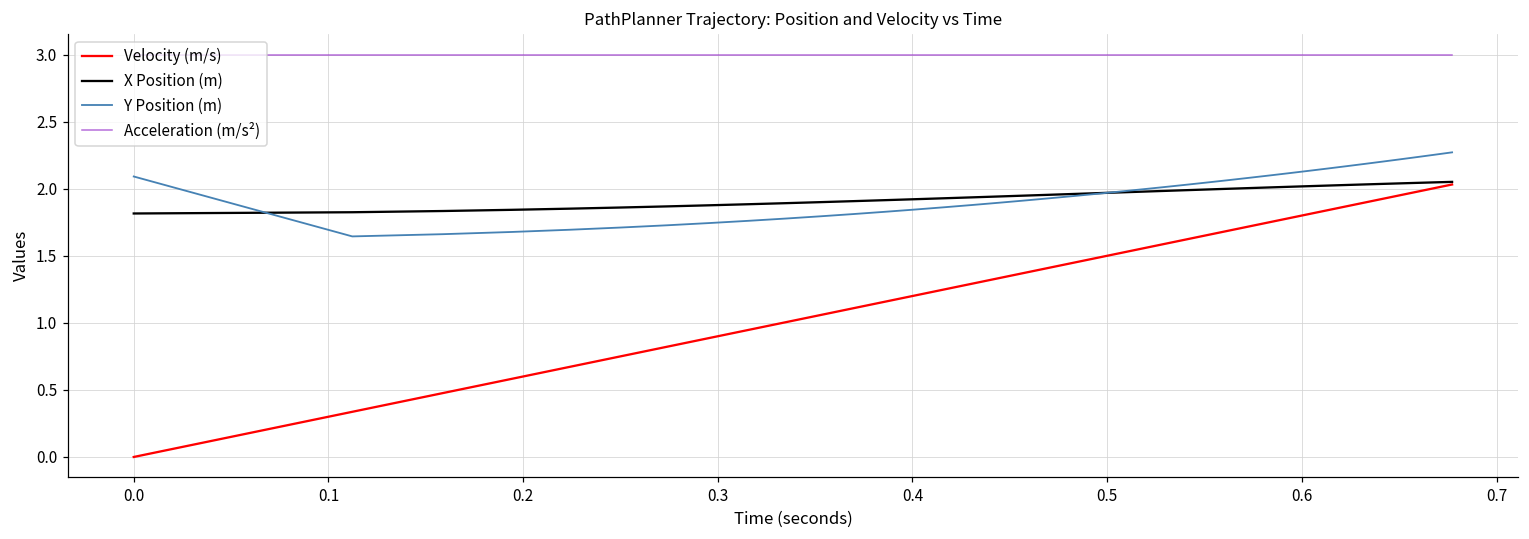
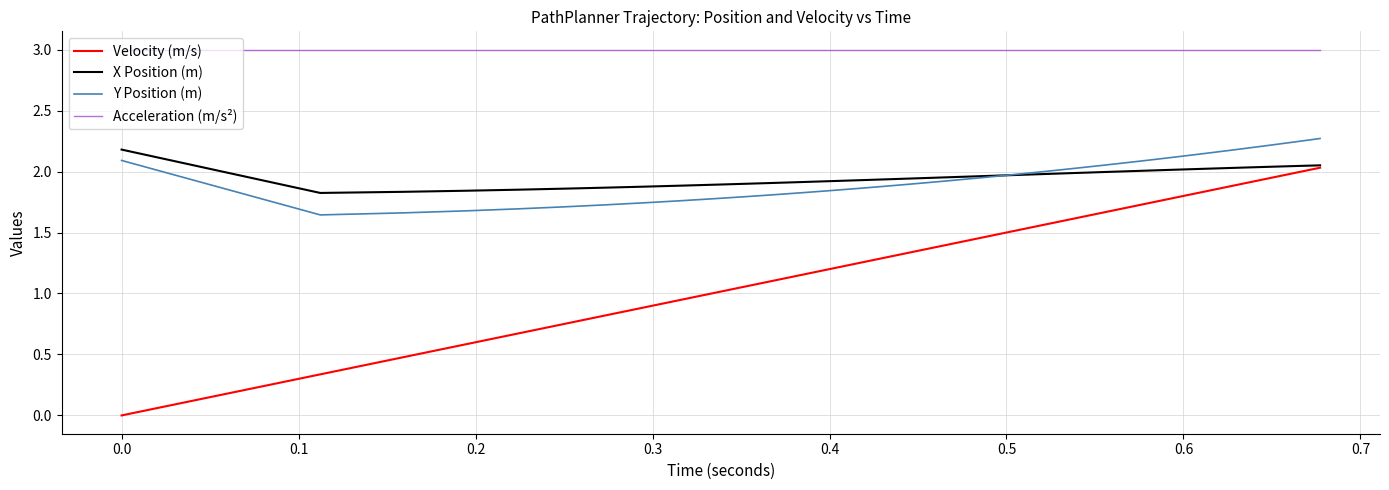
X Position (m), 0.0: 1.82 -> 2.18
